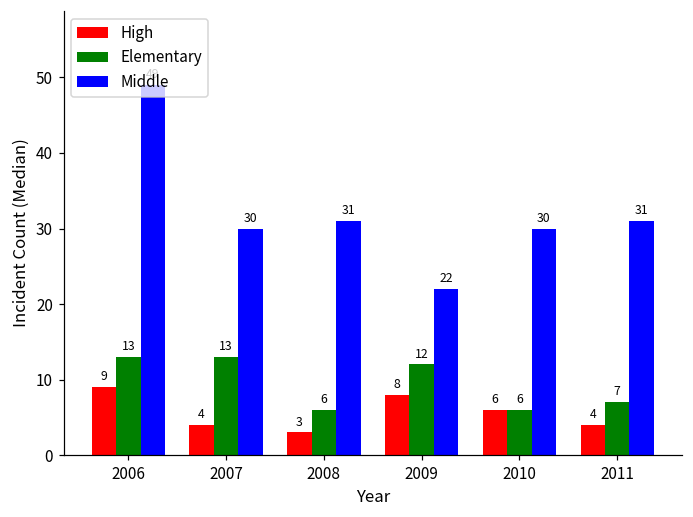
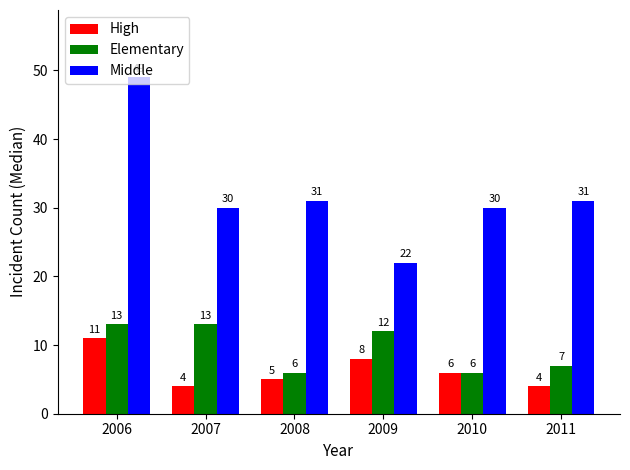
High, 2006: 9 -> 11
High, 2008: 3 -> 5
